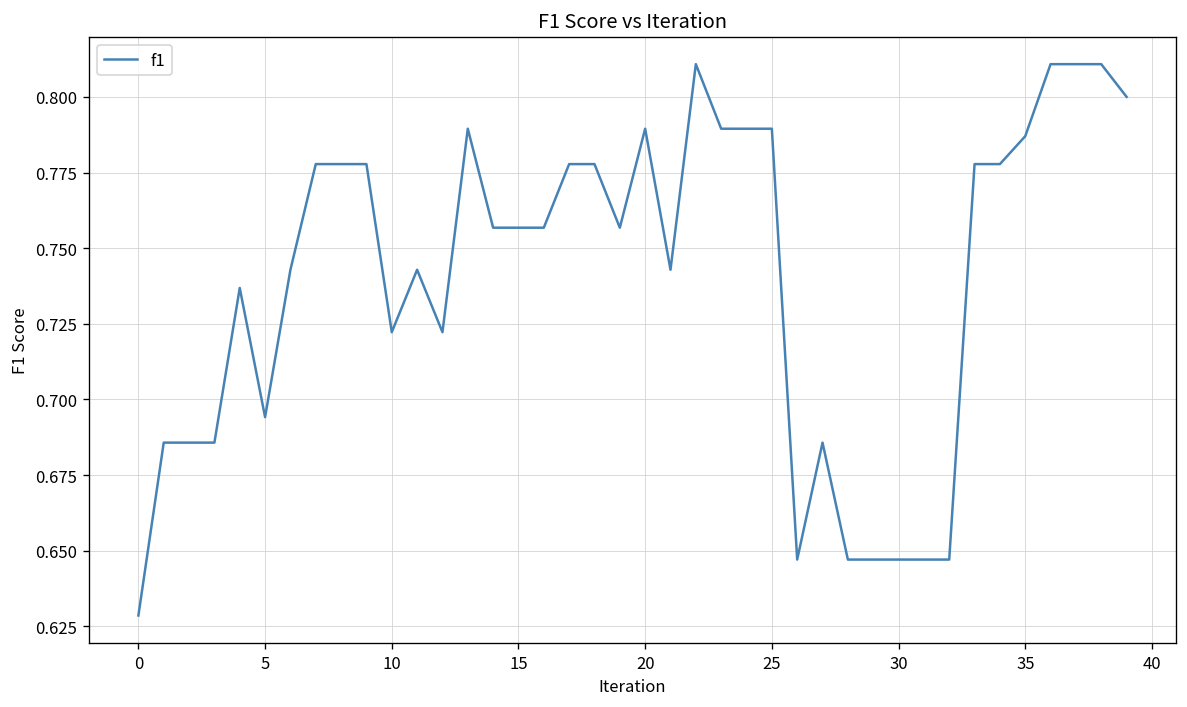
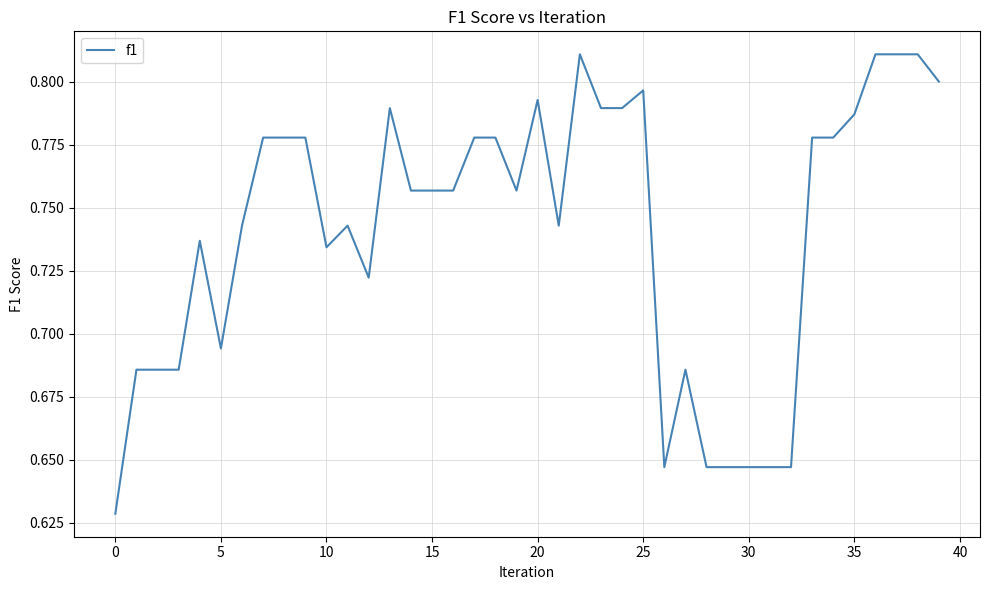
10: 0.722 -> 0.734
20: 0.789 -> 0.793
25: 0.789 -> 0.796
